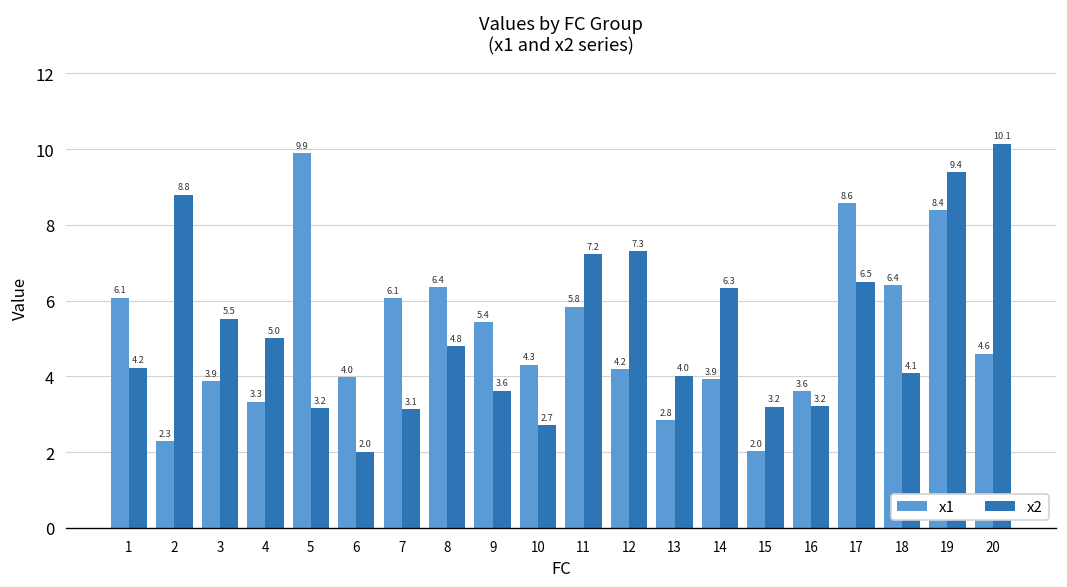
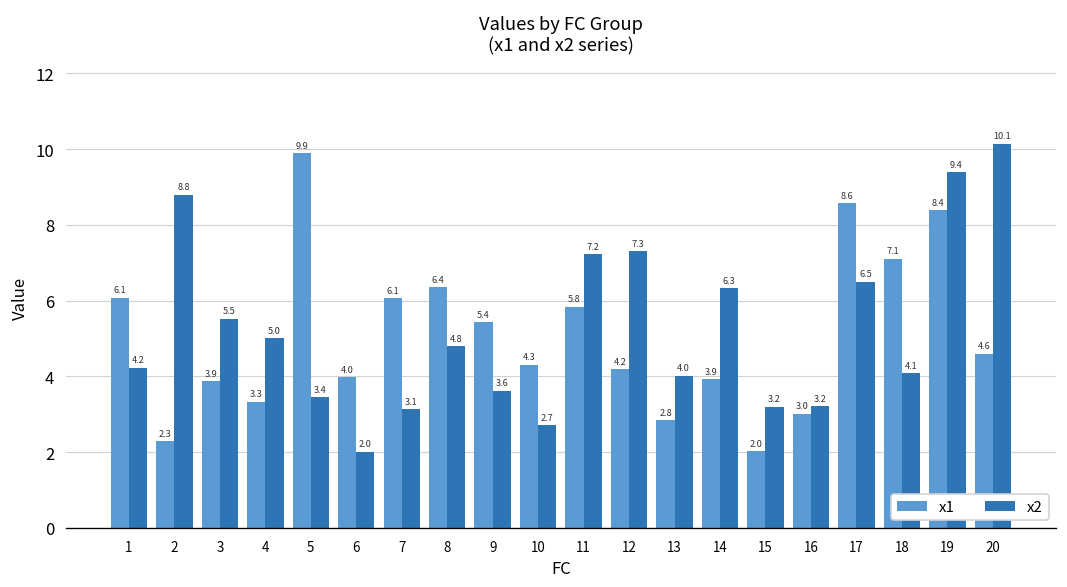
x2, 5: 3.2 -> 3.4
x1, 16: 3.6 -> 3.0
x1, 18: 6.4 -> 7.1
